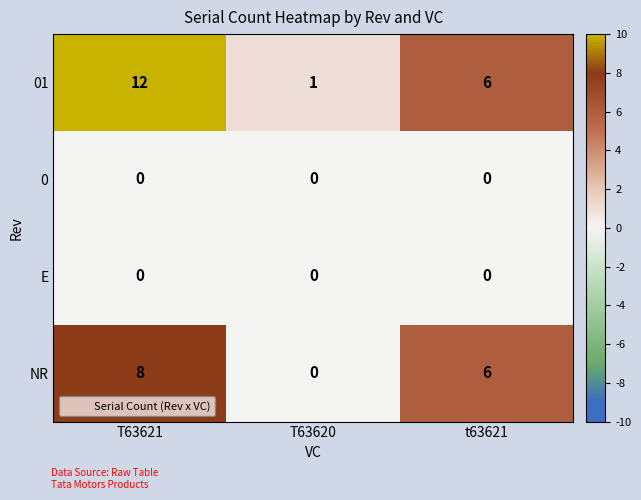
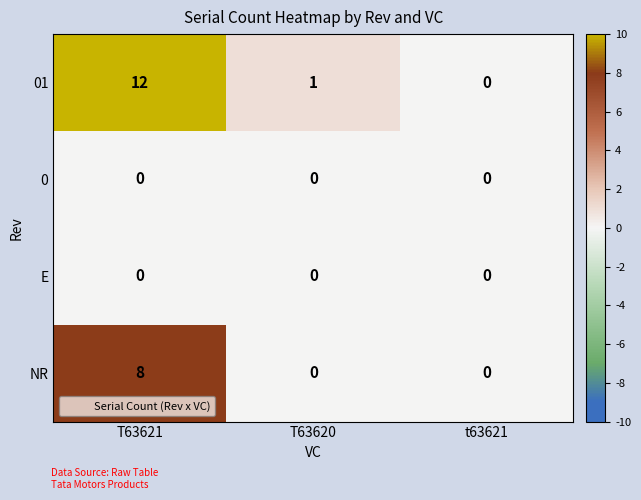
01, t63621: 6 -> 0
NR, t63621: 6 -> 0
